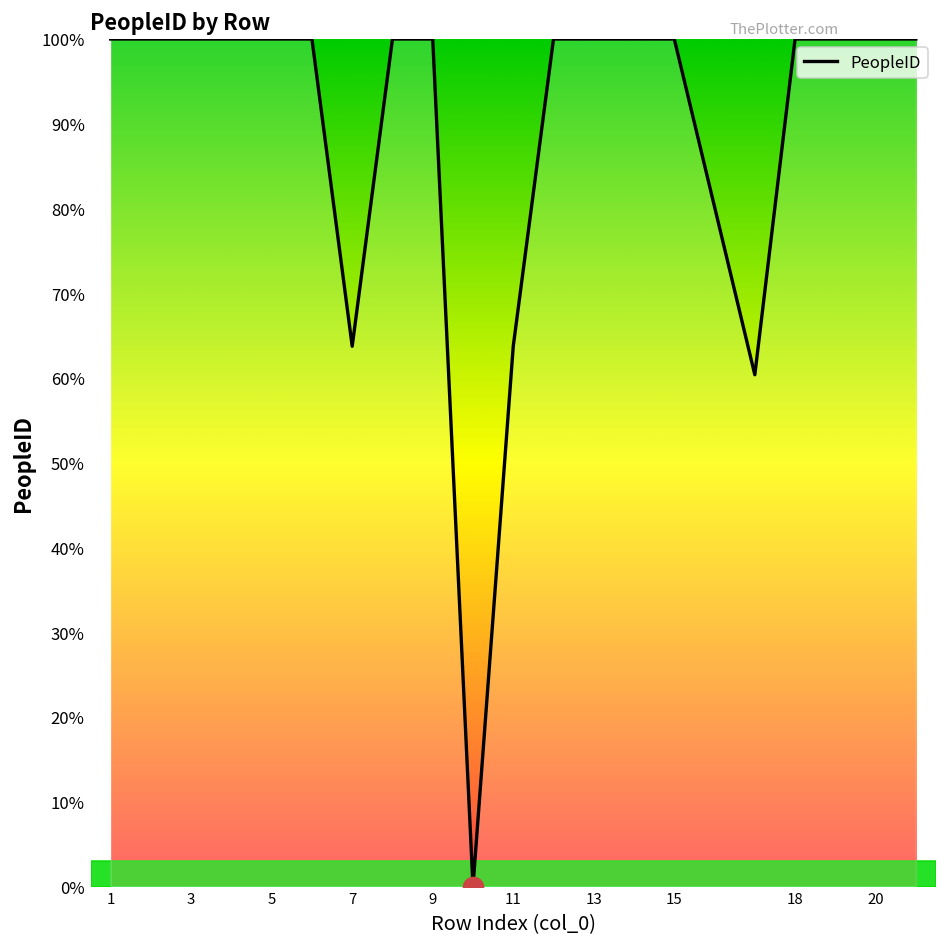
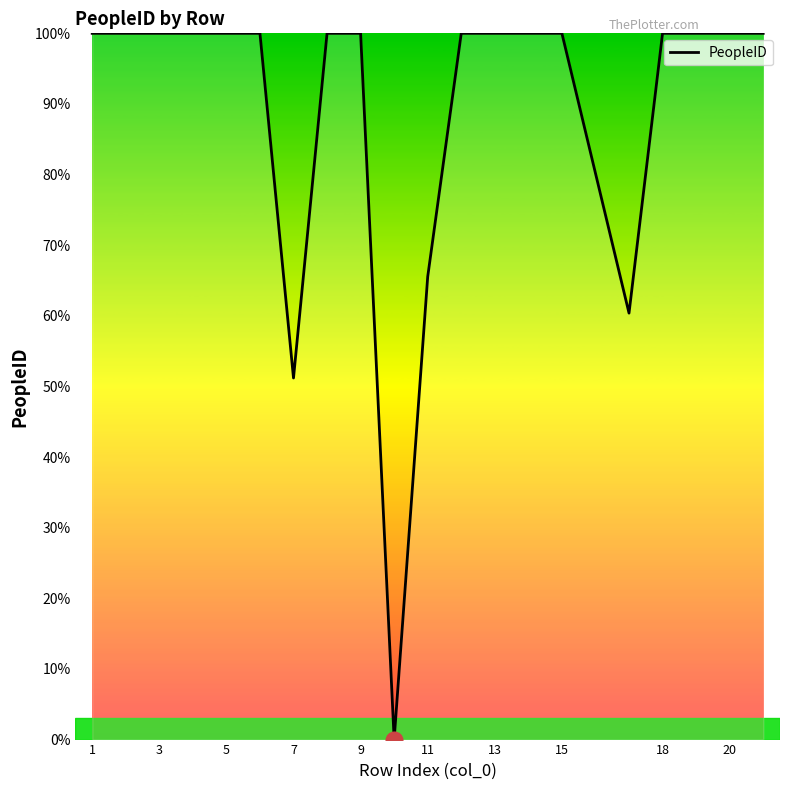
PeopleID, 7: 64% -> 51%
PeopleID, 11: 64% -> 66%
